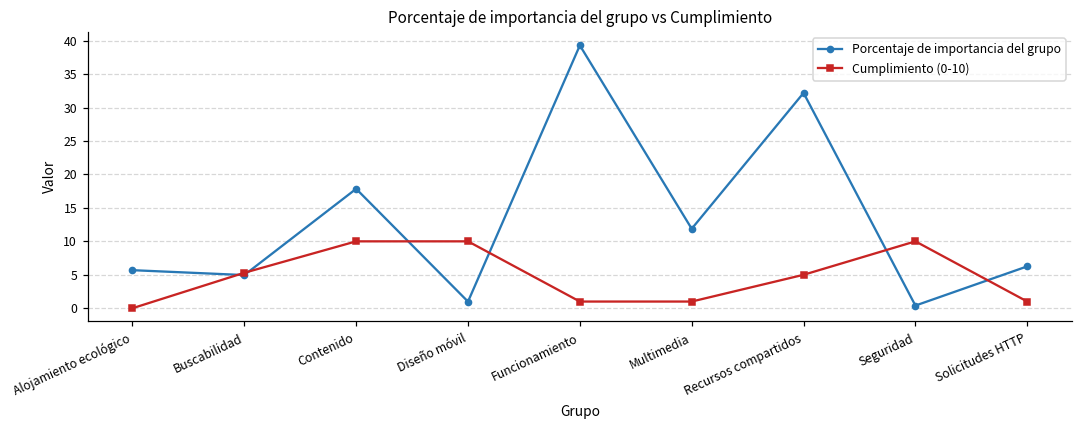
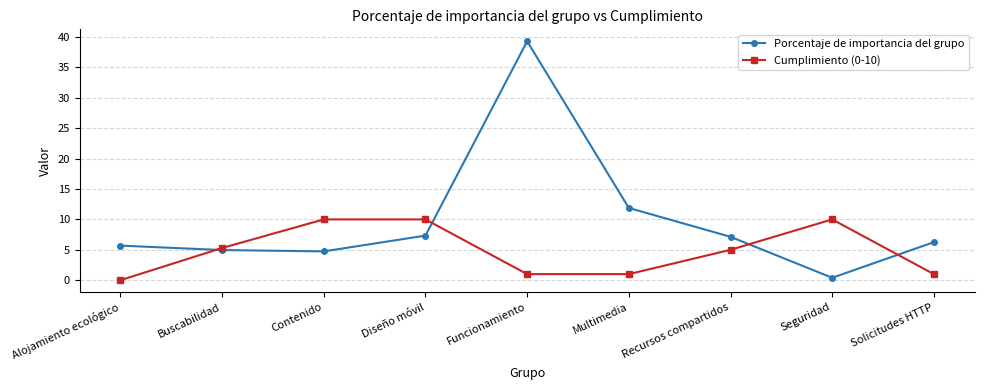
Porcentaje de importancia del grupo, Contenido: 18 -> 5
Porcentaje de importancia del grupo, Diseño móvil: 1 -> 7
Porcentaje de importancia del grupo, Recursos compartidos: 32 -> 7
